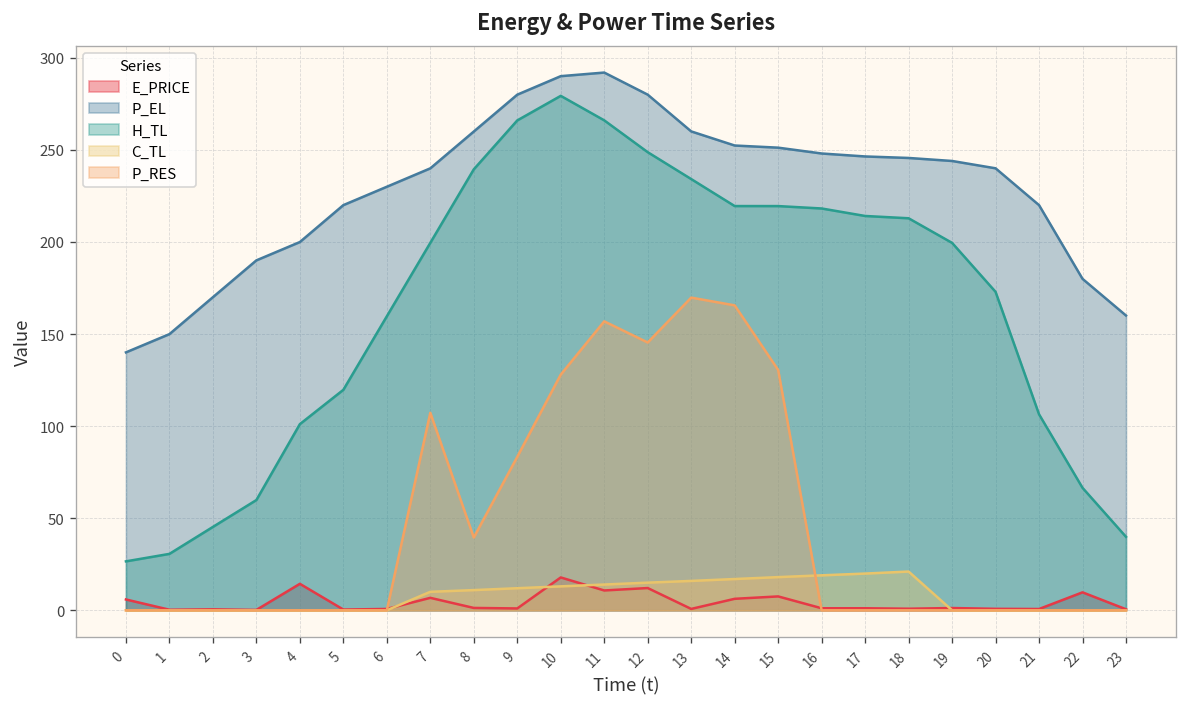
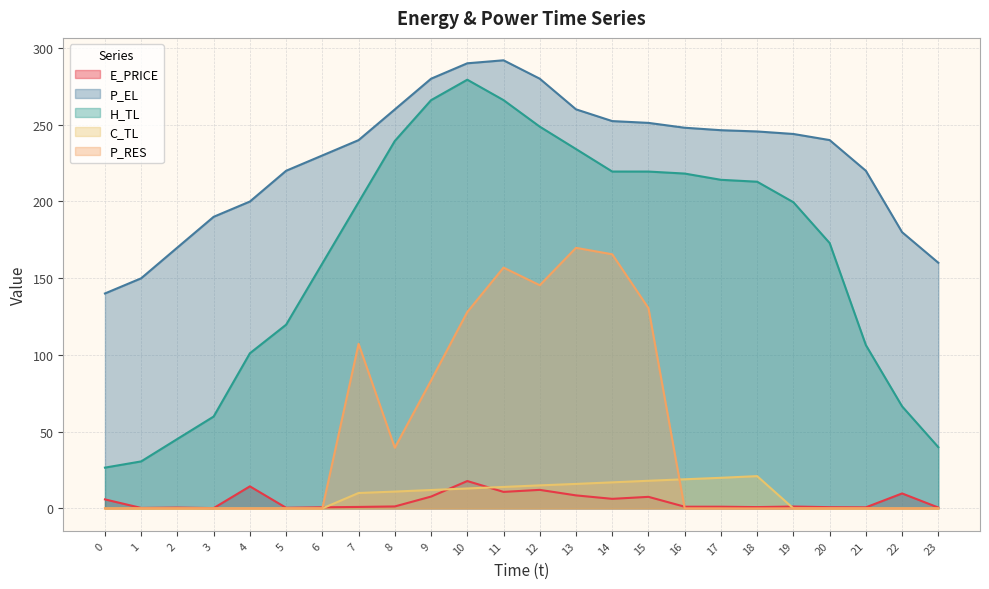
E_PRICE, 7: 7 -> 1
E_PRICE, 9: 1 -> 8
E_PRICE, 13: 1 -> 8
